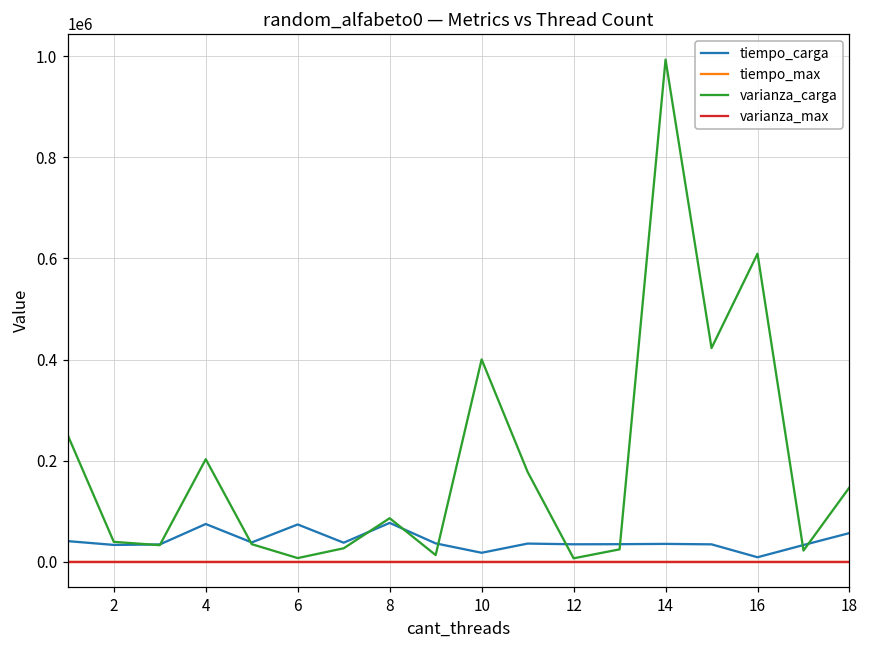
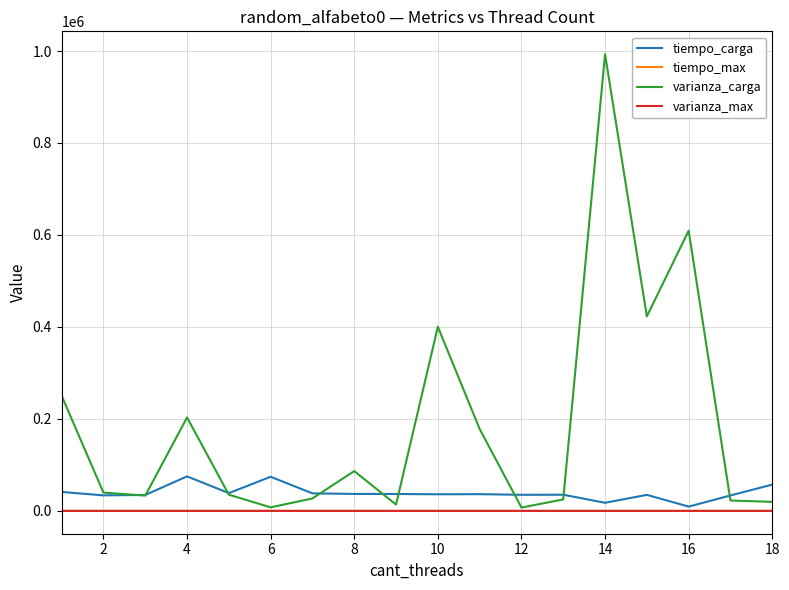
tiempo_carga, 8: 80000 -> 40000
tiempo_carga, 10: 20000 -> 40000
tiempo_carga, 14: 40000 -> 20000
varianza_carga, 18: 150000 -> 20000
